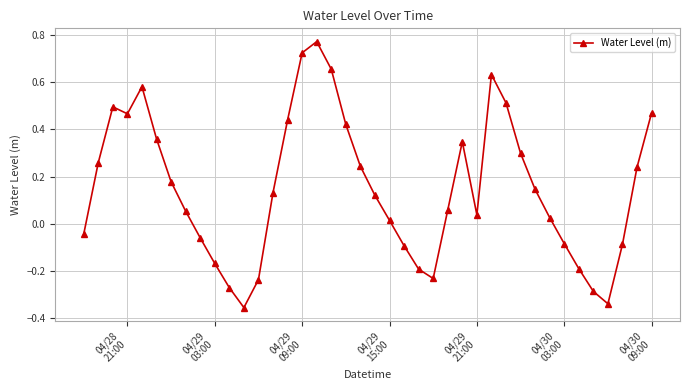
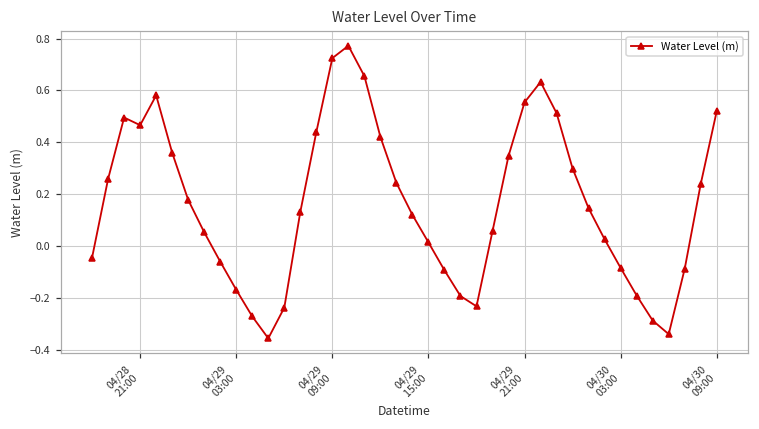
04/29 21:00: 0.04 -> 0.55
04/30 09:00: 0.47 -> 0.52
